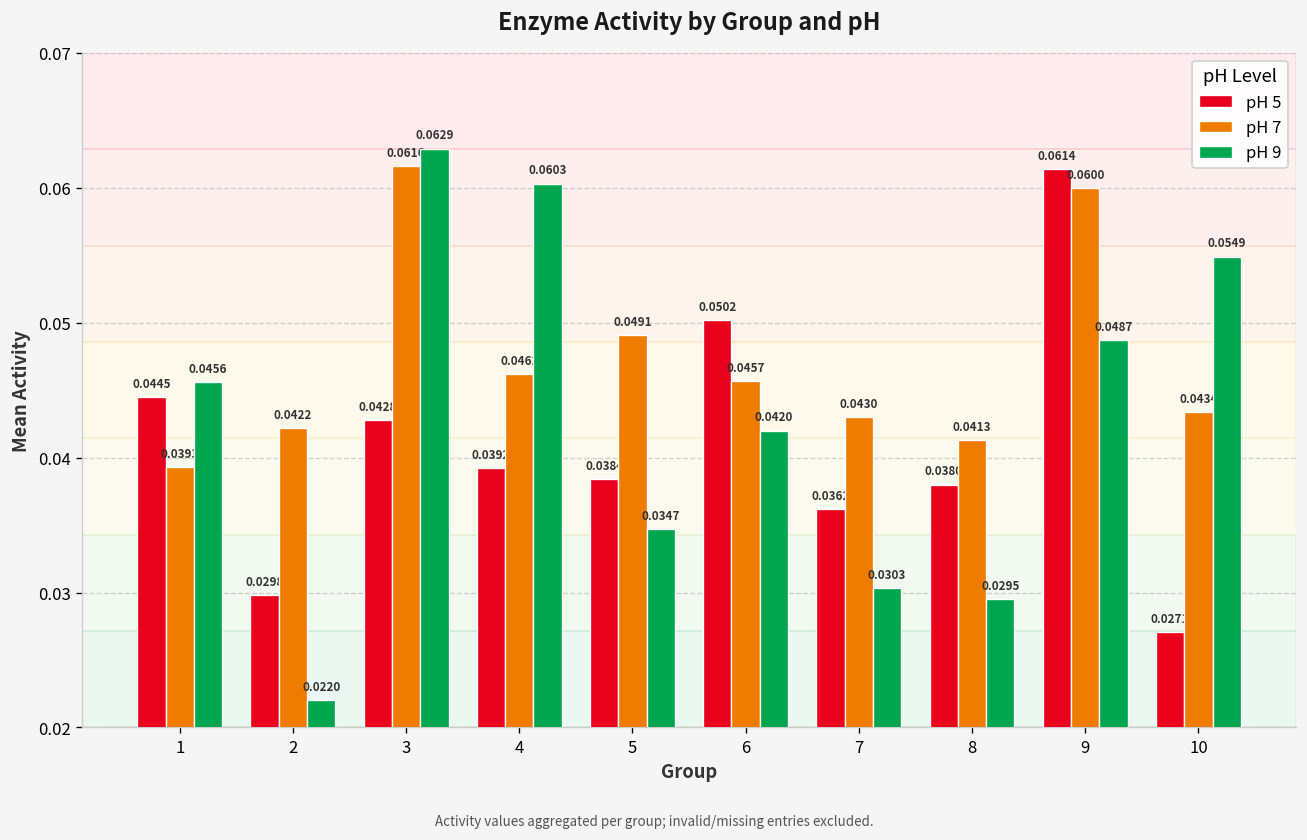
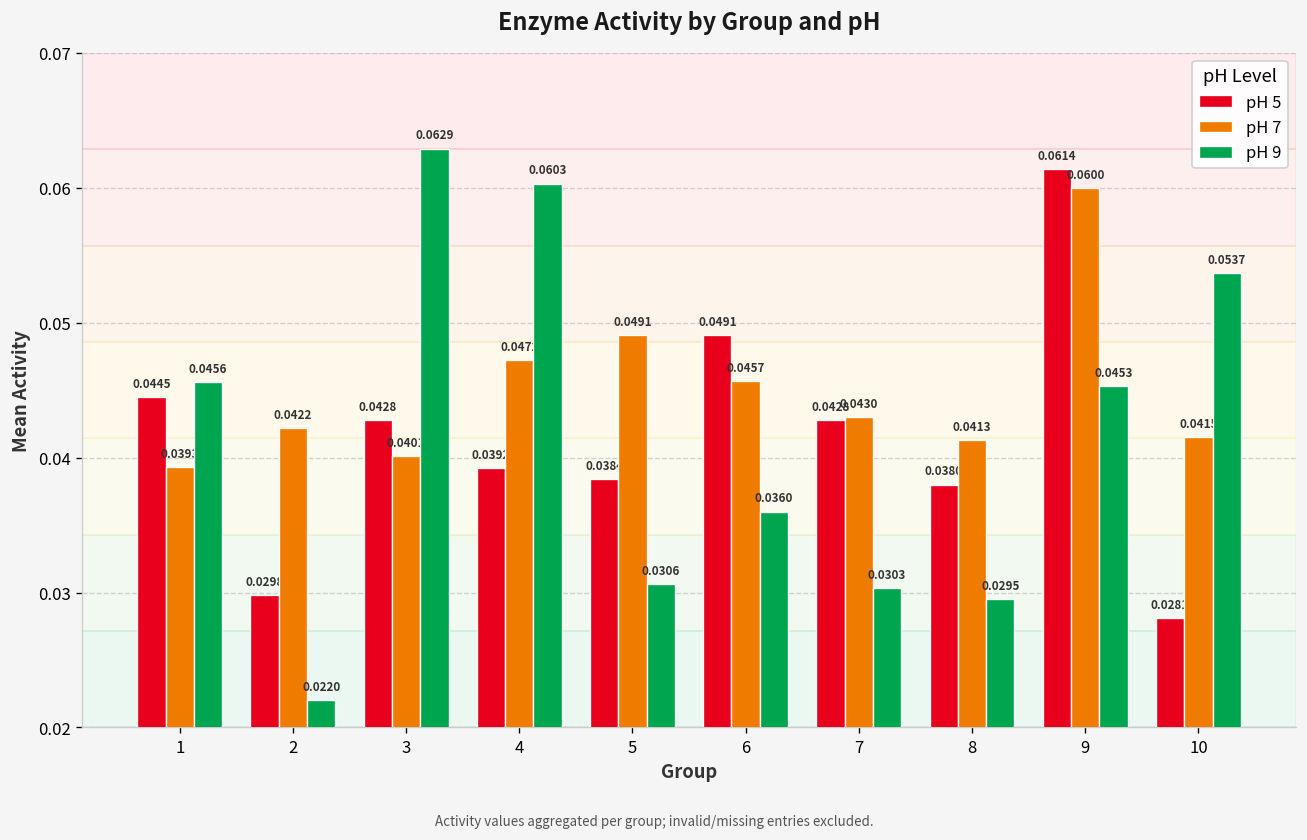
pH 7, 3: 0.0616 -> 0.0401
pH 7, 4: 0.0462 -> 0.0472
pH 9, 5: 0.0347 -> 0.0306
pH 5, 6: 0.0502 -> 0.0491
pH 9, 6: 0.0420 -> 0.0360
pH 5, 7: 0.0362 -> 0.0428
pH 9, 9: 0.0487 -> 0.0453
pH 5, 10: 0.0271 -> 0.0281
pH 7, 10: 0.0434 -> 0.0415
pH 9, 10: 0.0549 -> 0.0537
